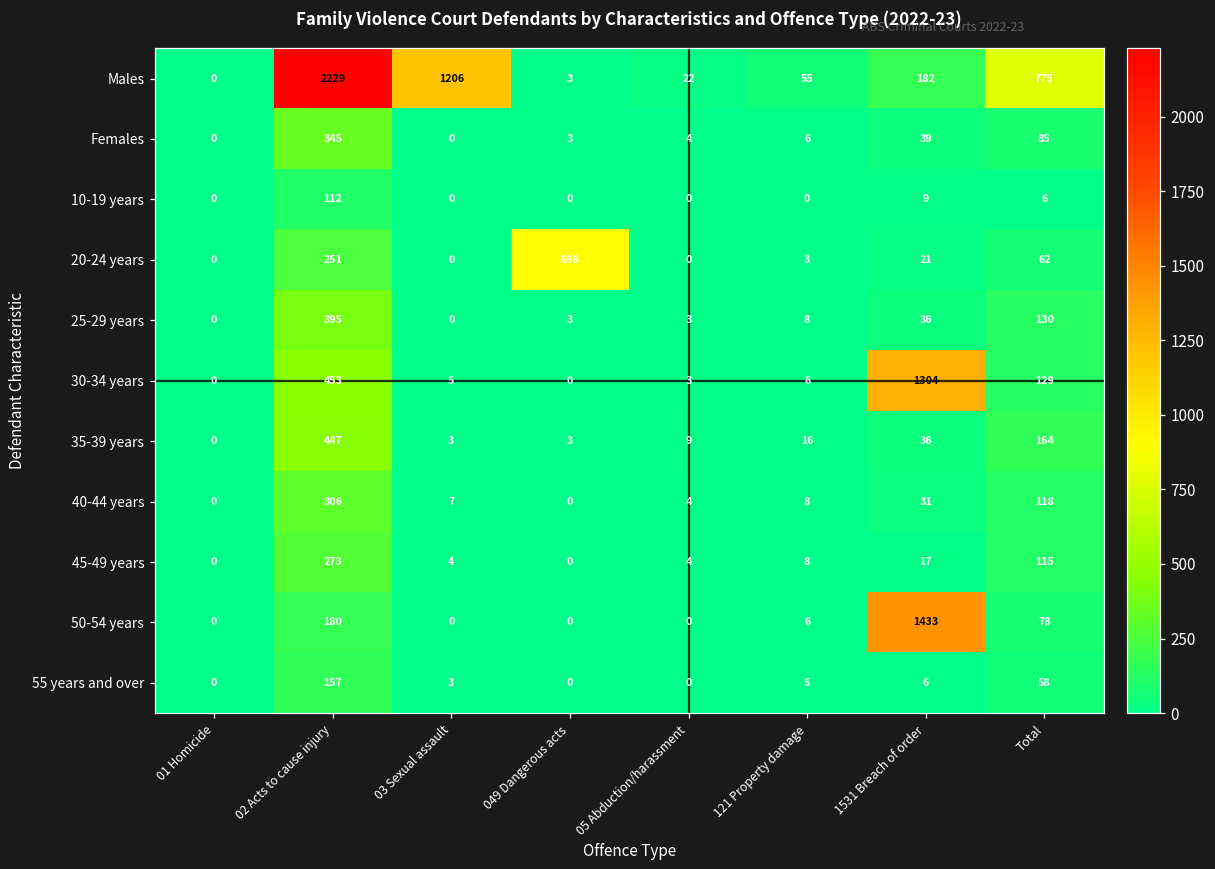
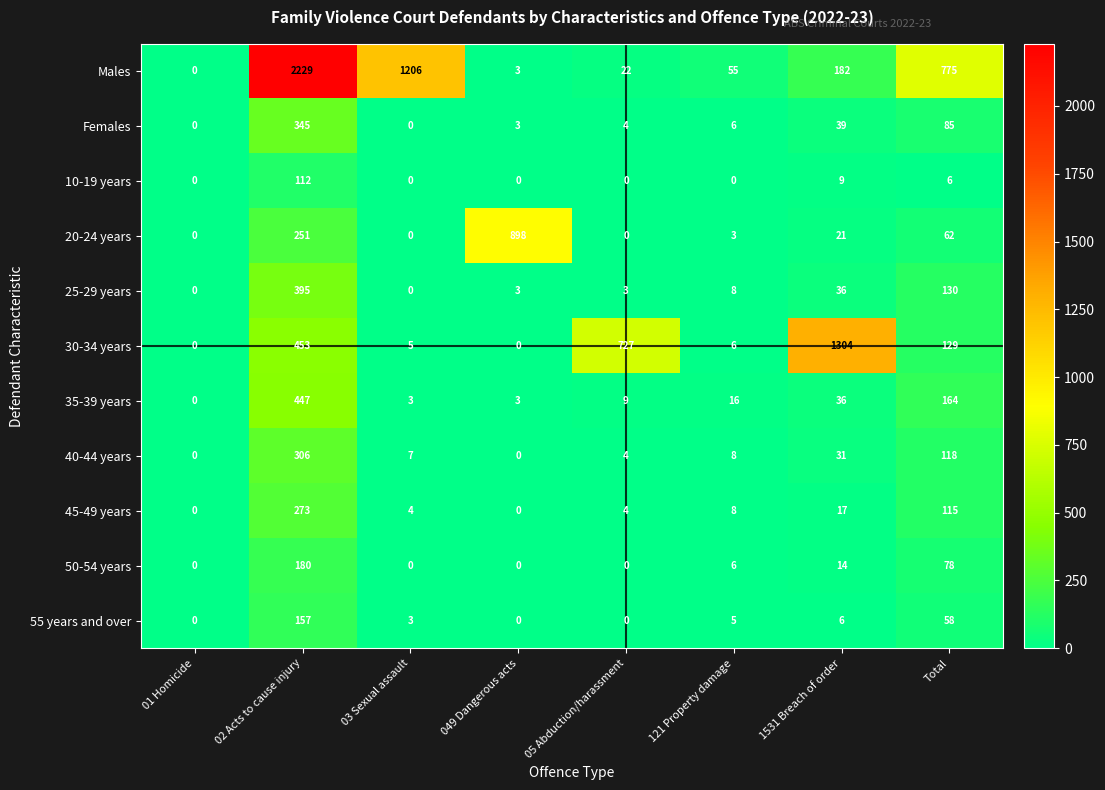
30-34 years, 05 Abduction/harassment: 3 -> 727
50-54 years, 1531 Breach of order: 1433 -> 14
